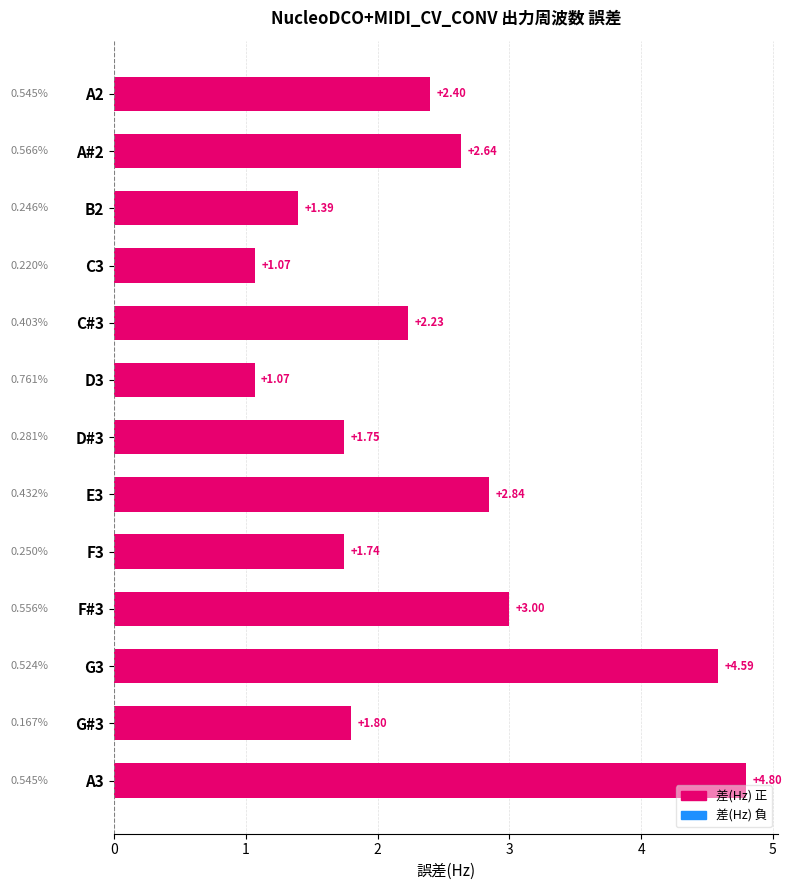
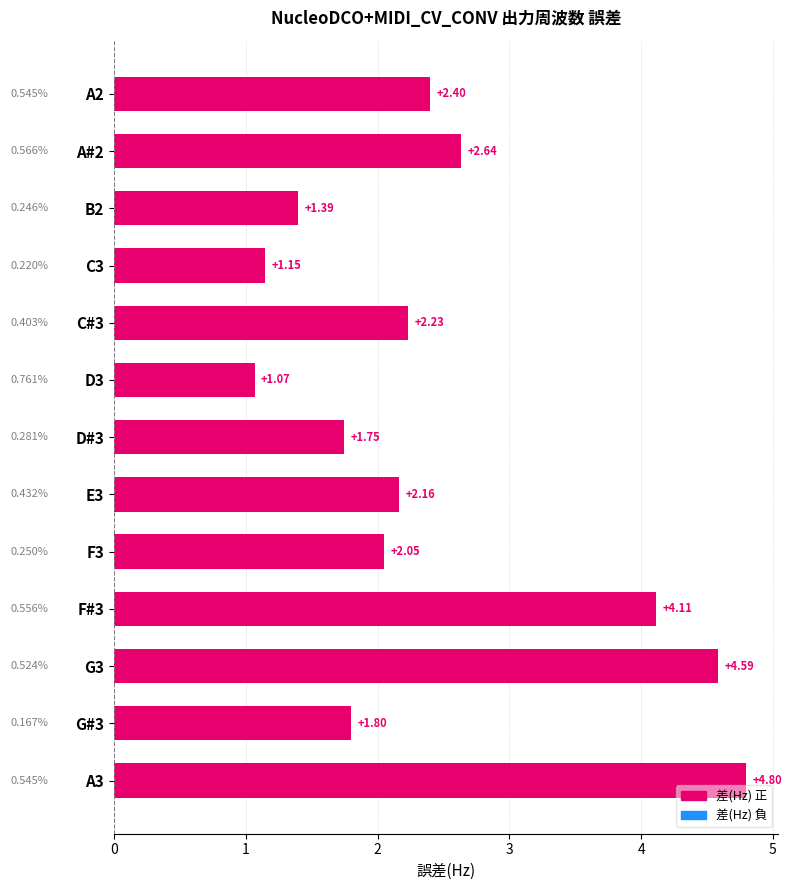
C3: +1.07 -> +1.15
E3: +2.84 -> +2.16
F3: +1.74 -> +2.05
F#3: +3.00 -> +4.11
